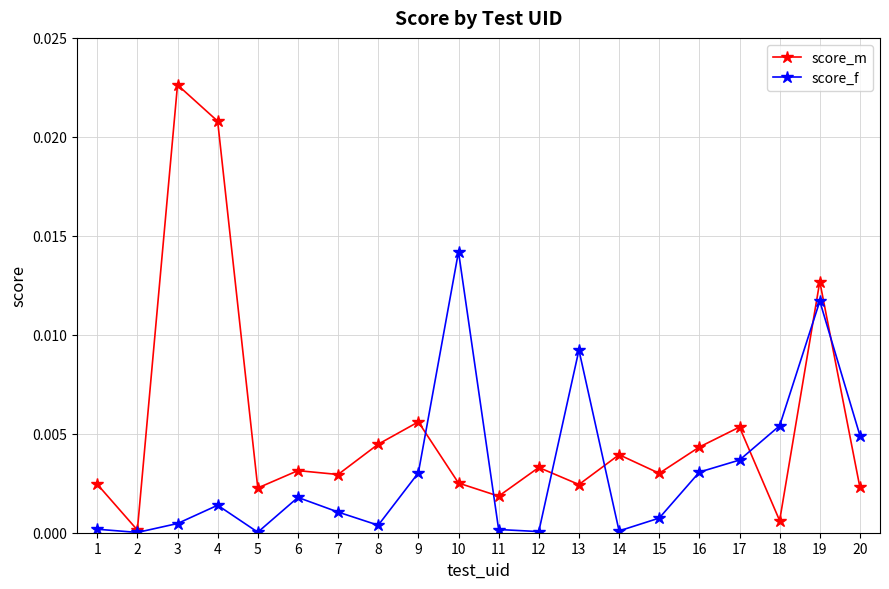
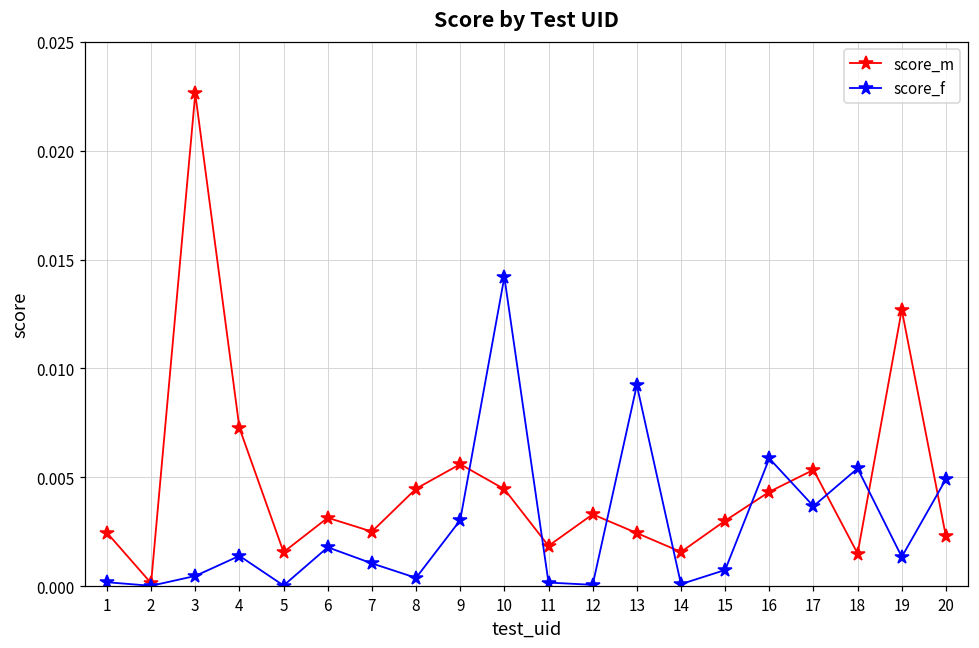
score_m, 4: 0.0208 -> 0.0073
score_m, 5: 0.0023 -> 0.0016
score_m, 7: 0.0029 -> 0.0025
score_m, 10: 0.0025 -> 0.0045
score_m, 14: 0.0039 -> 0.0016
score_f, 16: 0.0031 -> 0.0059
score_m, 18: 0.0006 -> 0.0015
score_f, 19: 0.0117 -> 0.0013
